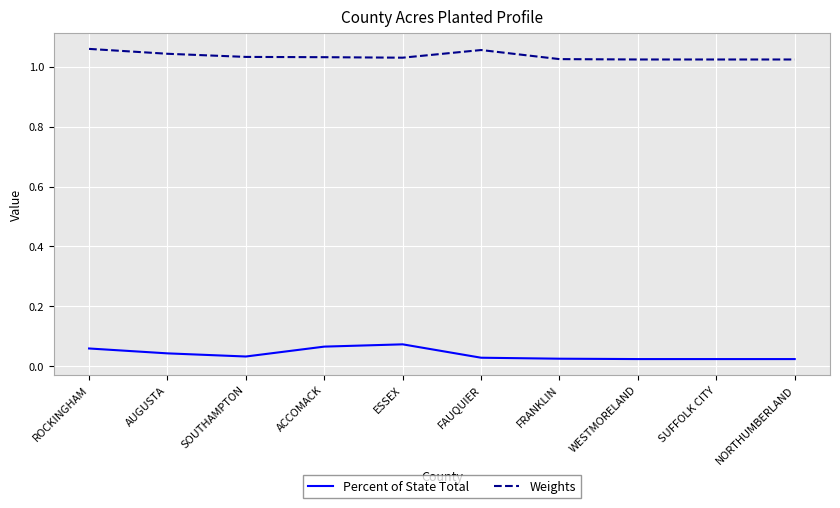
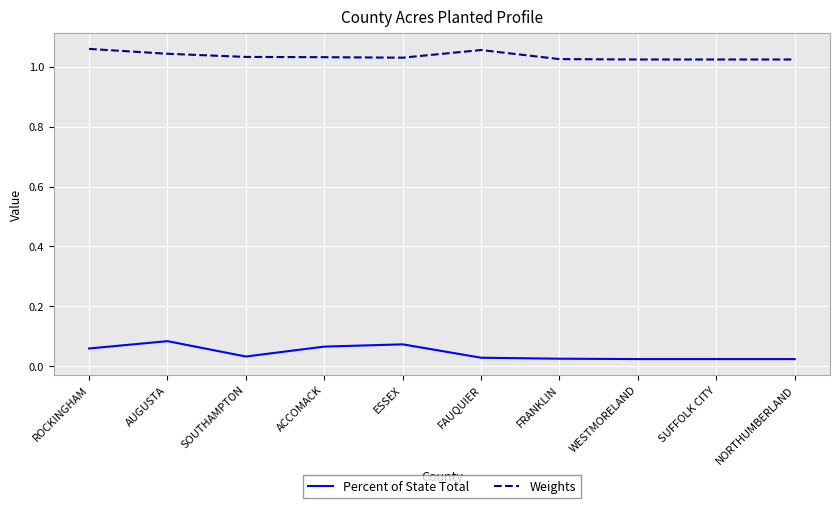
Percent of State Total, AUGUSTA: 0.04 -> 0.08
